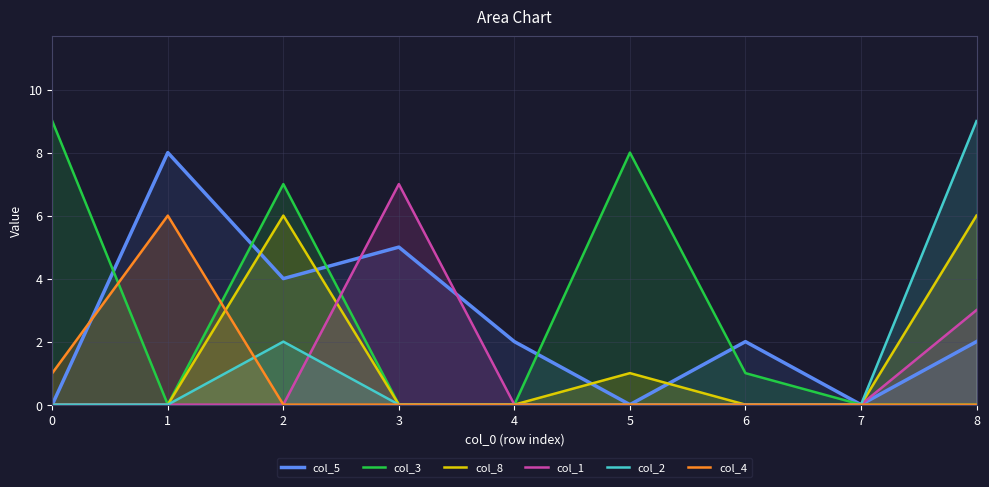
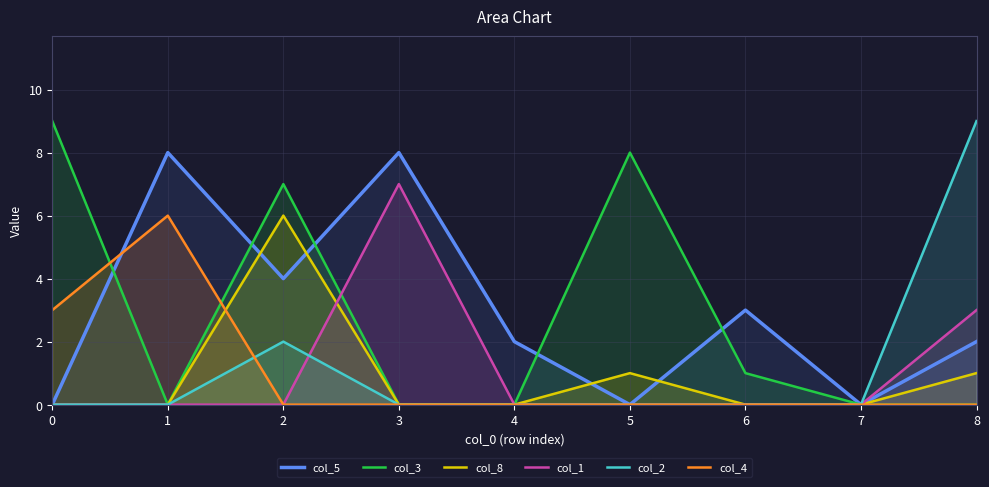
col_4, 0: 1 -> 3
col_5, 3: 5 -> 8
col_5, 6: 2 -> 3
col_8, 8: 6 -> 1
